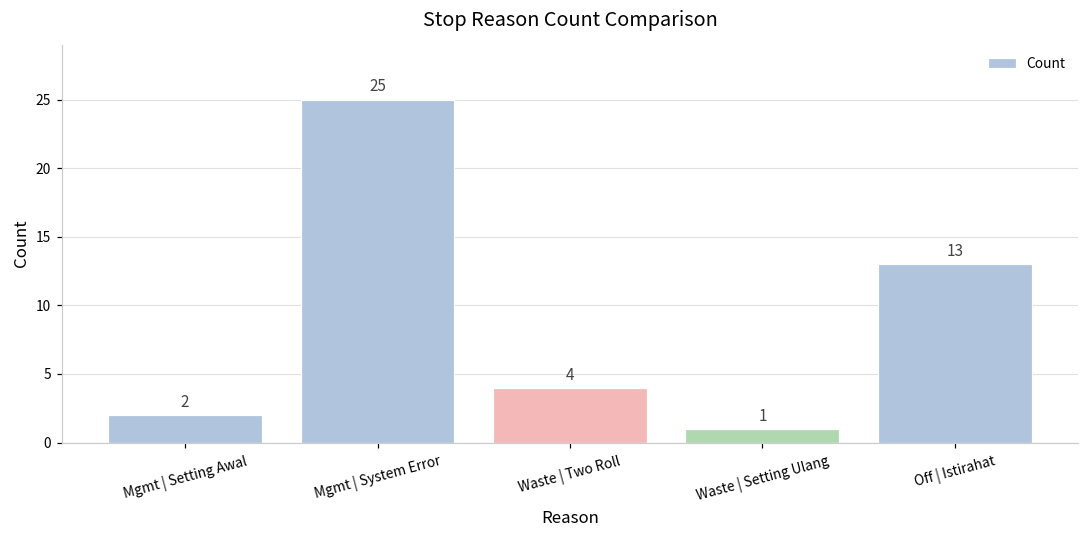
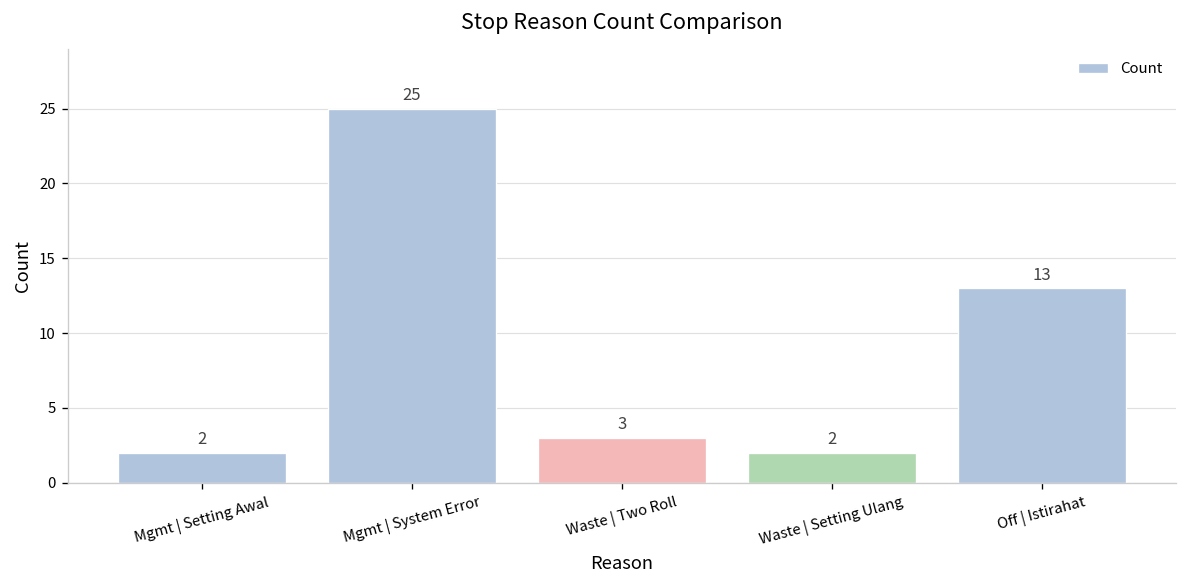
Waste | Two Roll: 4 -> 3
Waste | Setting Ulang: 1 -> 2
